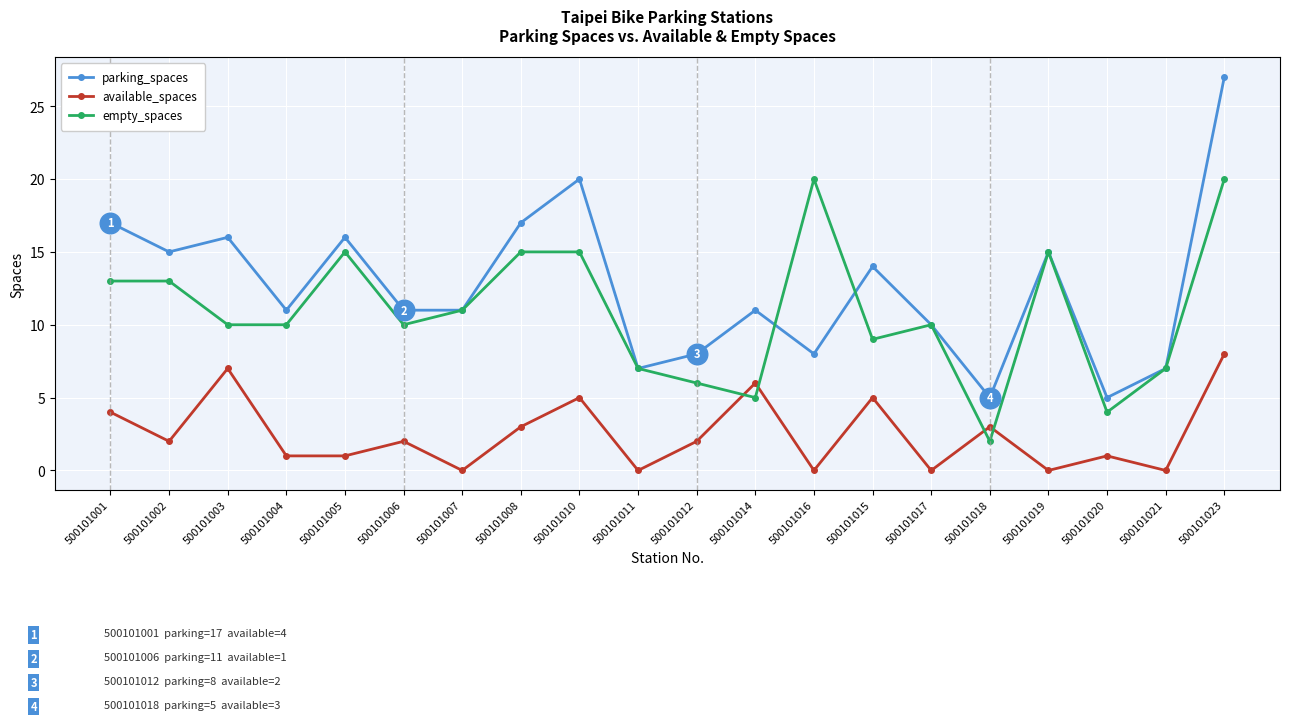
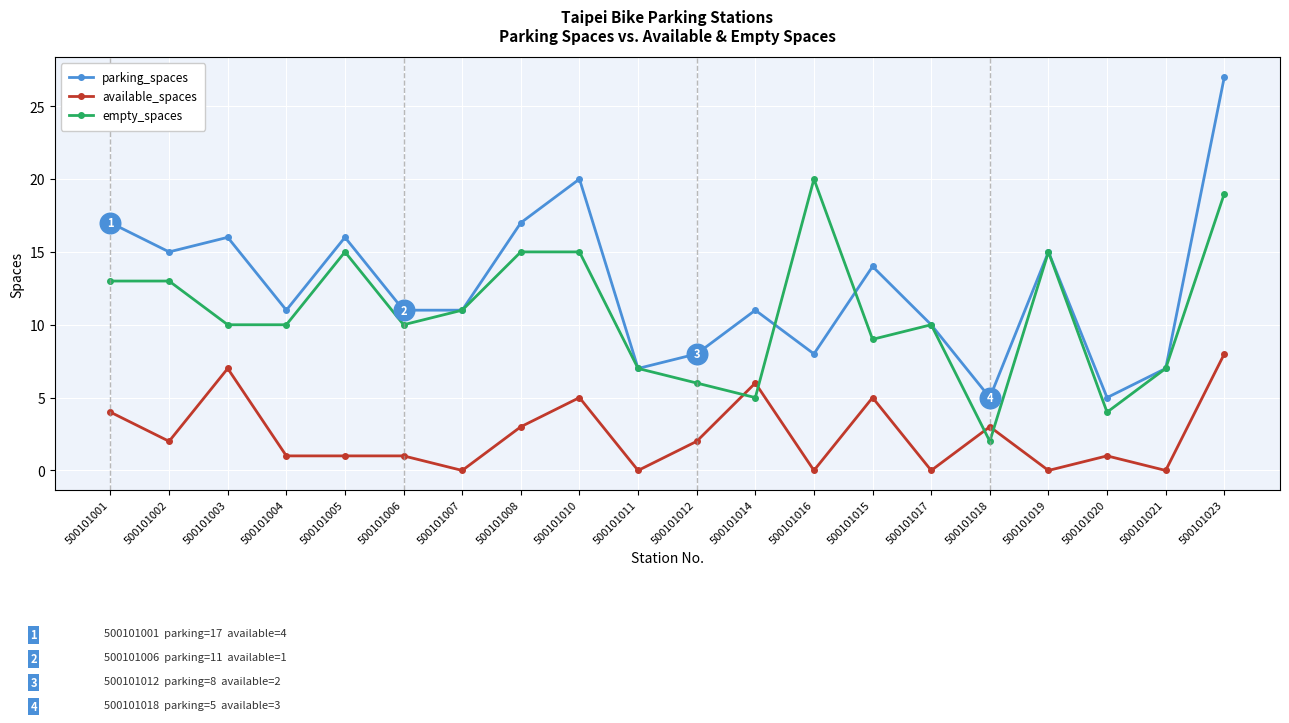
available_spaces, 500101006: 2 -> 1
empty_spaces, 500101023: 20 -> 19
